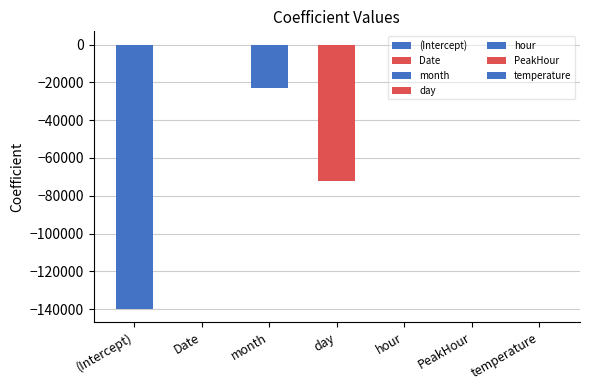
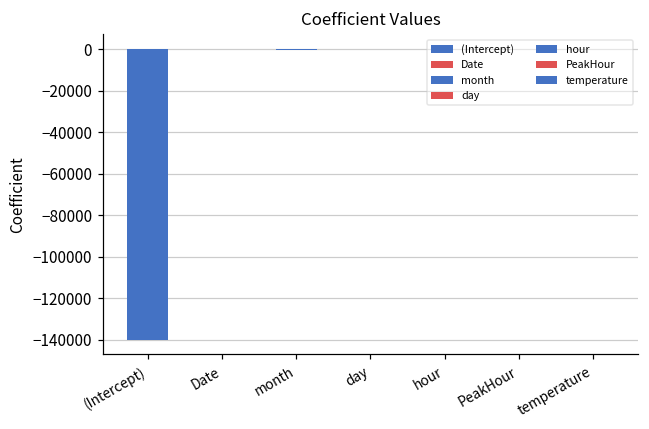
month: -23000 -> 0
day: -72000 -> 0
